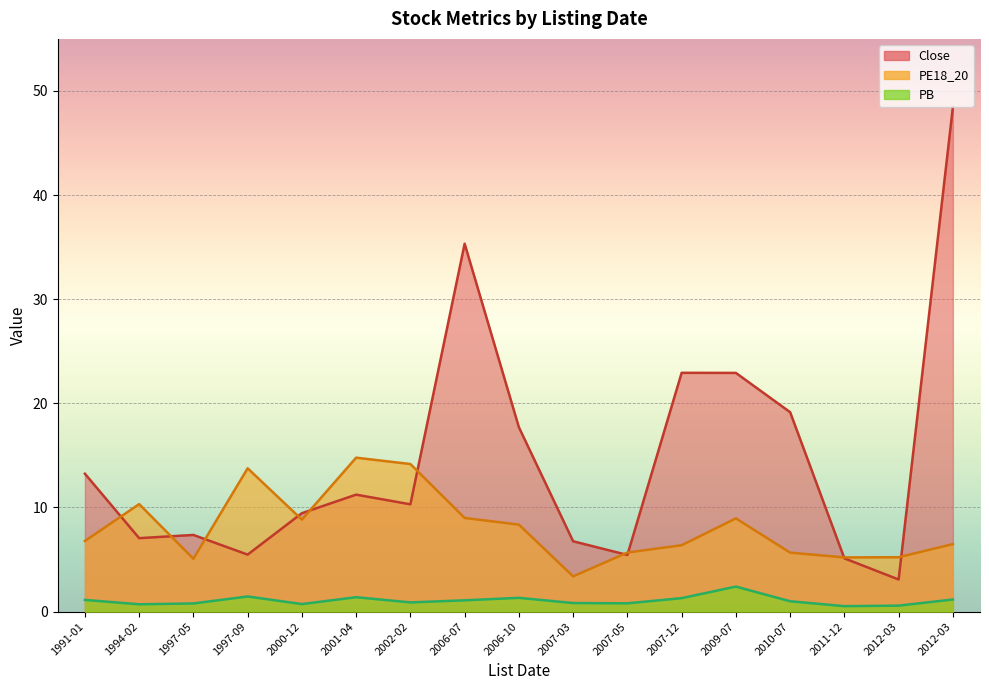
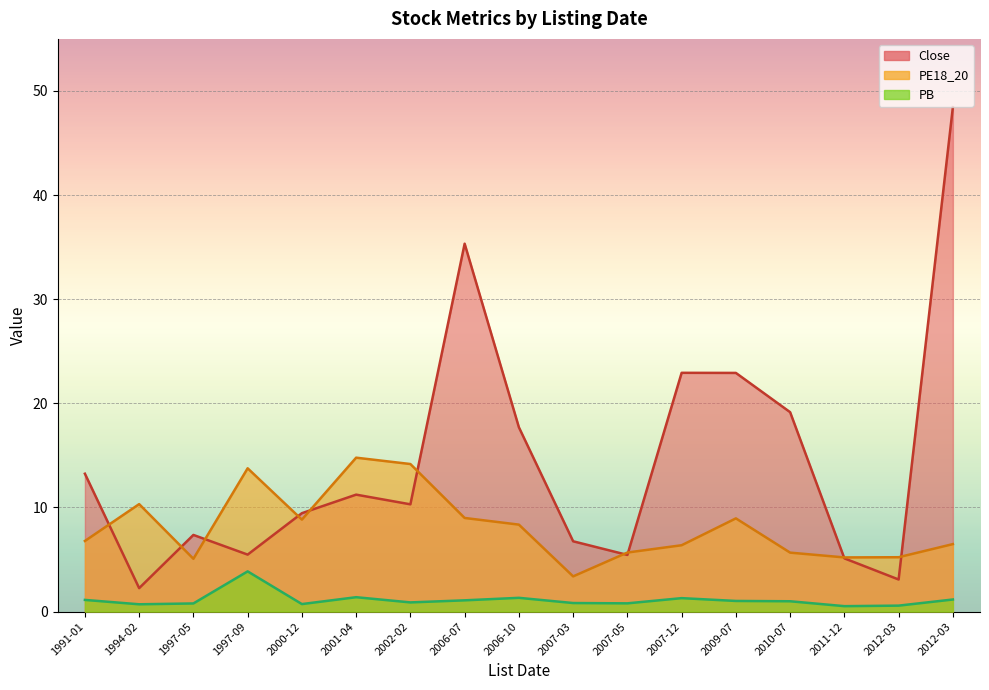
Close, 1994-02: 7.1 -> 2.3
PB, 1997-09: 1.5 -> 3.9
PB, 2009-07: 2.4 -> 1.0
